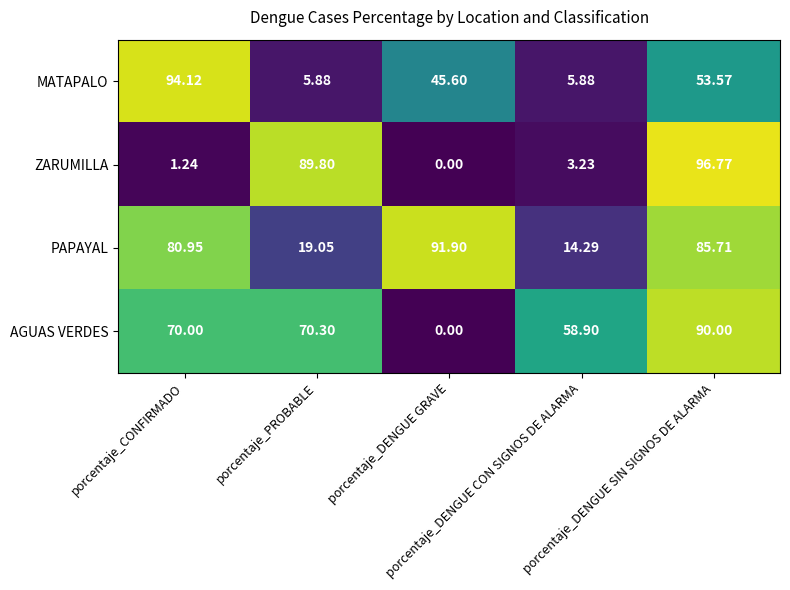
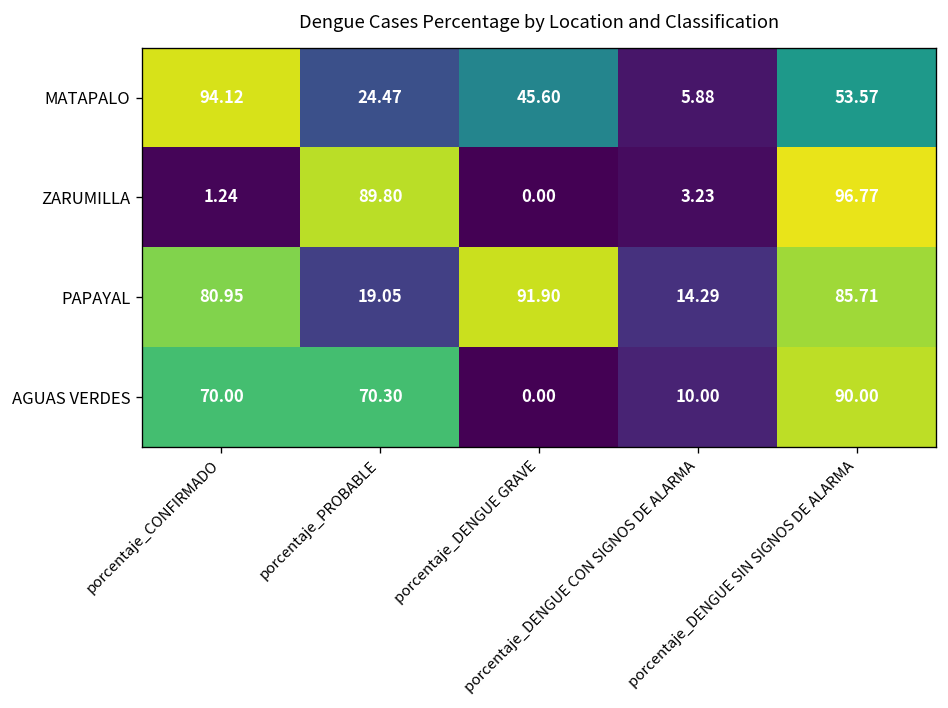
MATAPALO, porcentaje_PROBABLE: 5.88 -> 24.47
AGUAS VERDES, porcentaje_DENGUE CON SIGNOS DE ALARMA: 58.90 -> 10.00
